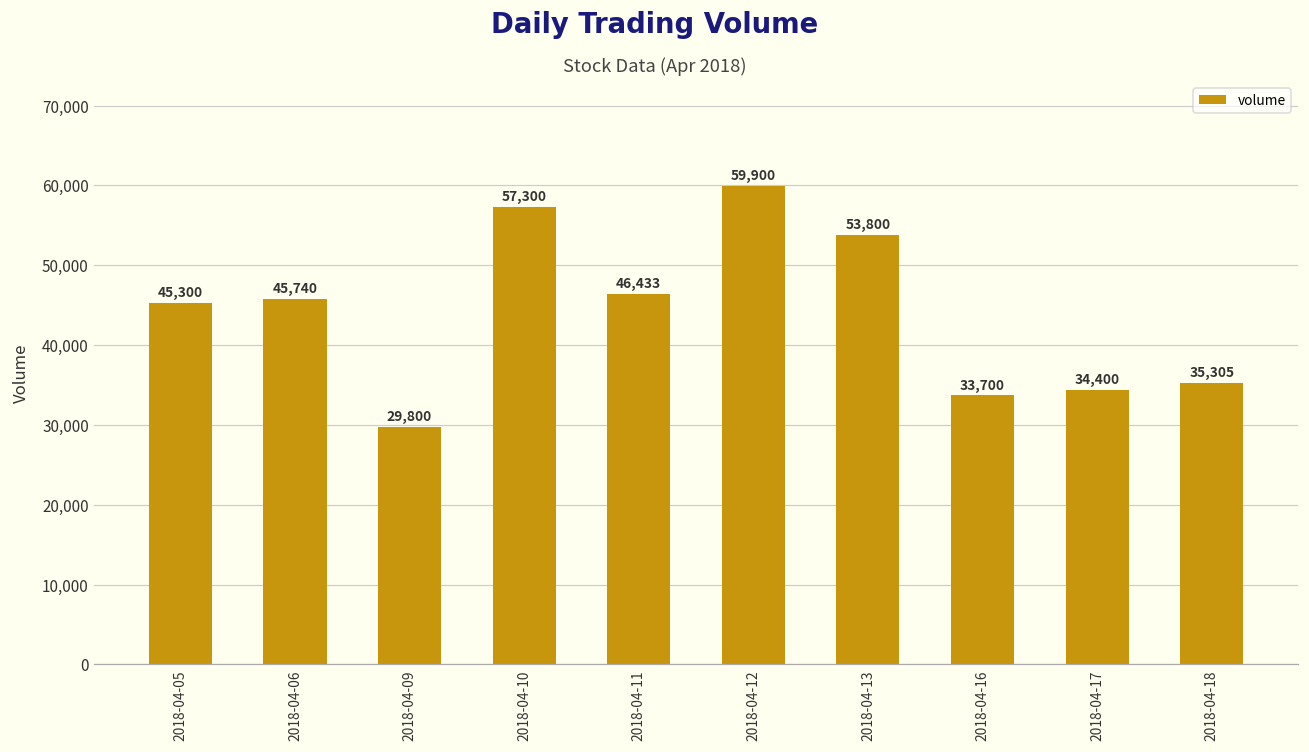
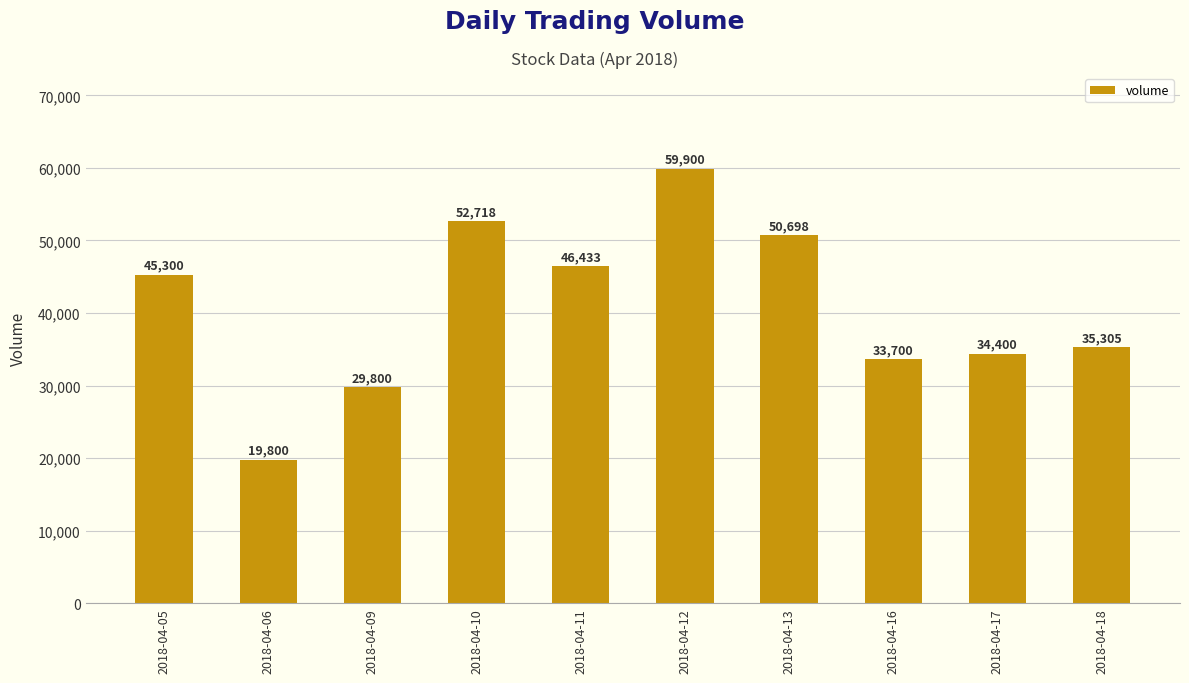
2018-04-06: 45,740 -> 19,800
2018-04-10: 57,300 -> 52,718
2018-04-13: 53,800 -> 50,698
